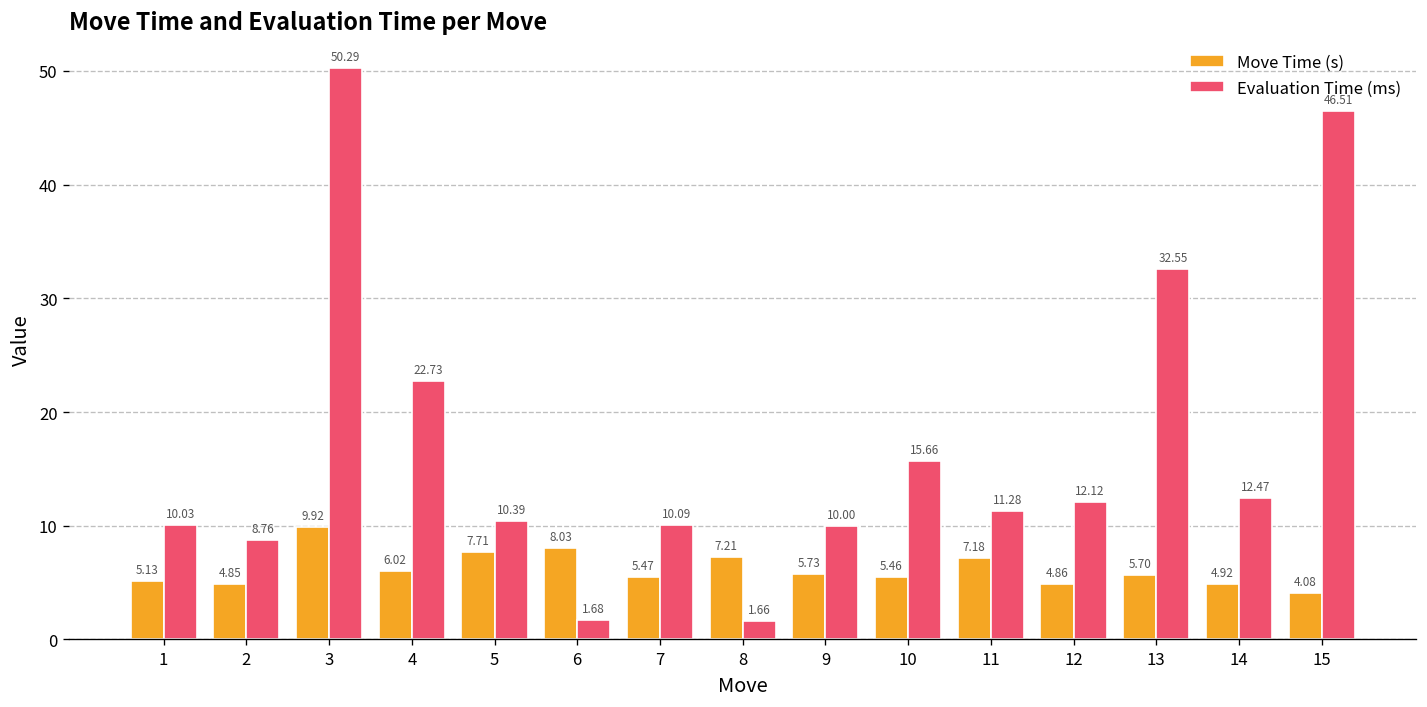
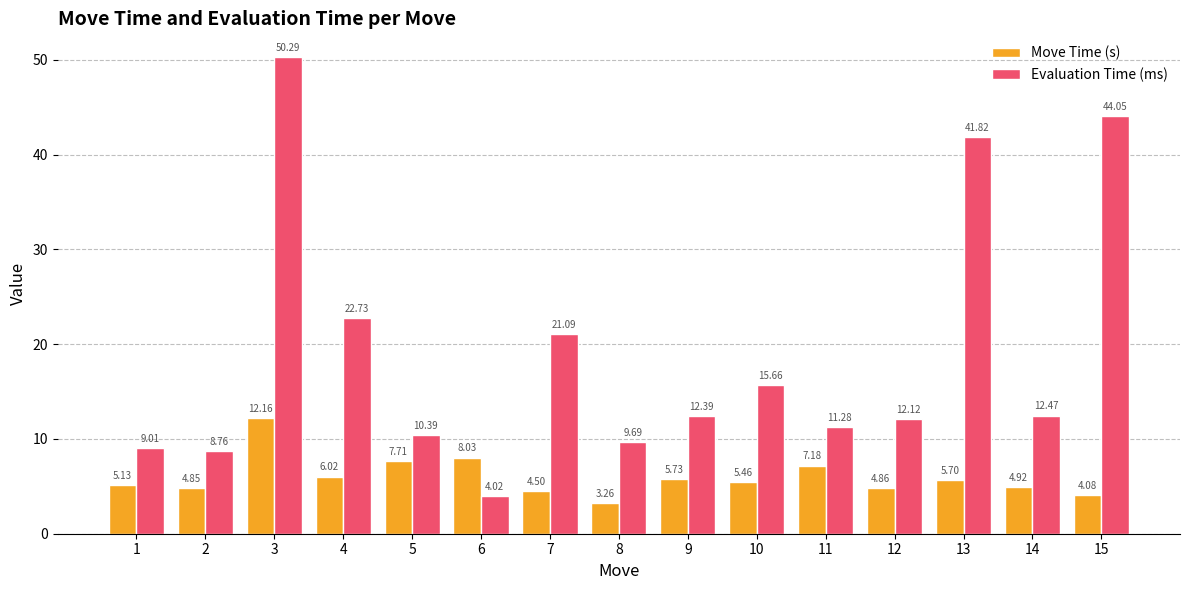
Evaluation Time (ms), 1: 10.03 -> 9.01
Move Time (s), 3: 9.92 -> 12.16
Evaluation Time (ms), 6: 1.68 -> 4.02
Move Time (s), 7: 5.47 -> 4.50
Evaluation Time (ms), 7: 10.09 -> 21.09
Move Time (s), 8: 7.21 -> 3.26
Evaluation Time (ms), 8: 1.66 -> 9.69
Evaluation Time (ms), 9: 10.00 -> 12.39
Evaluation Time (ms), 13: 32.55 -> 41.82
Evaluation Time (ms), 15: 46.51 -> 44.05
